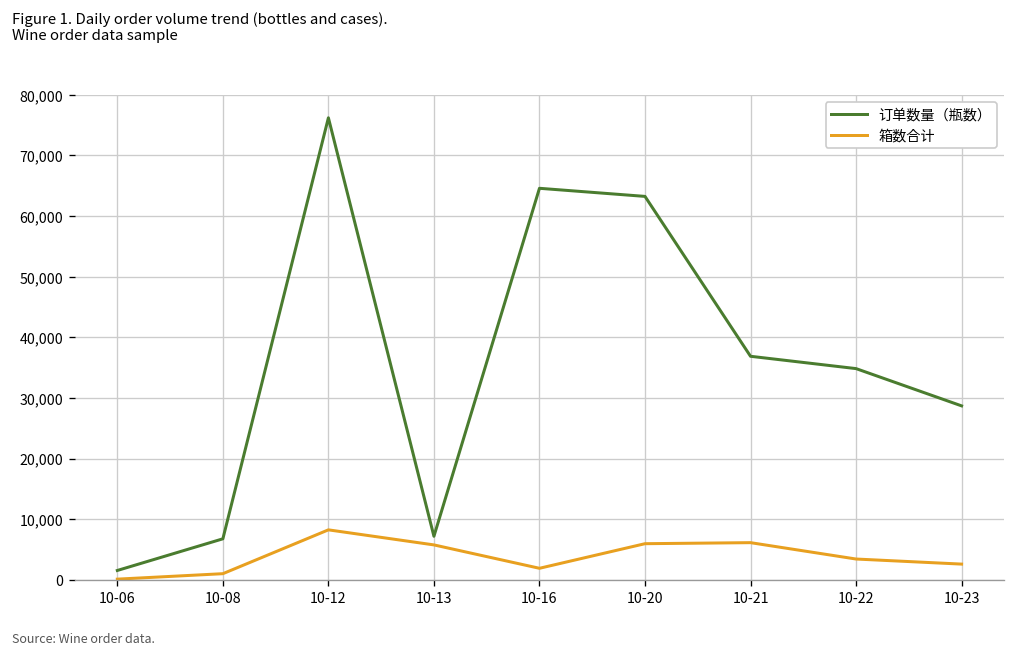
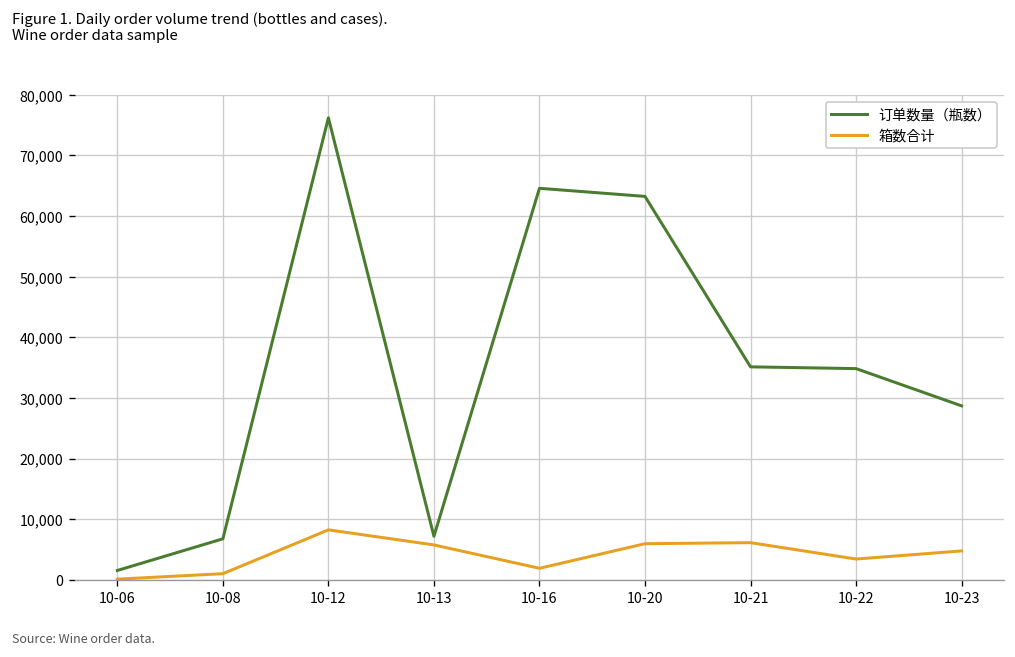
订单数量（瓶数）, 10-21: 37,000 -> 35,000
箱数合计, 10-23: 3,000 -> 5,000
